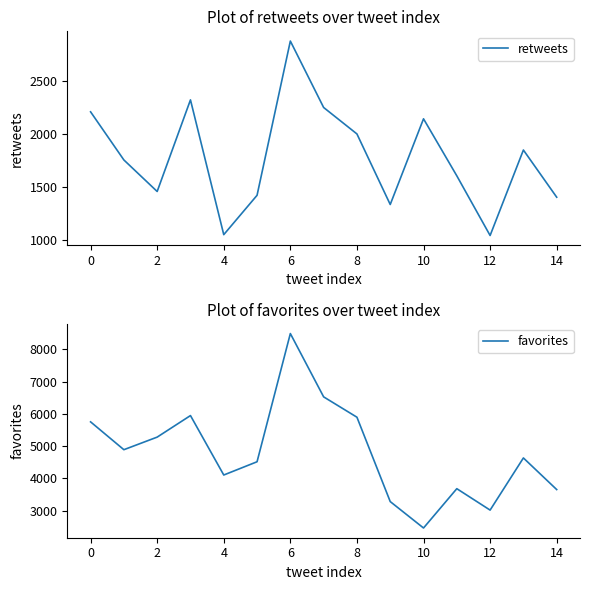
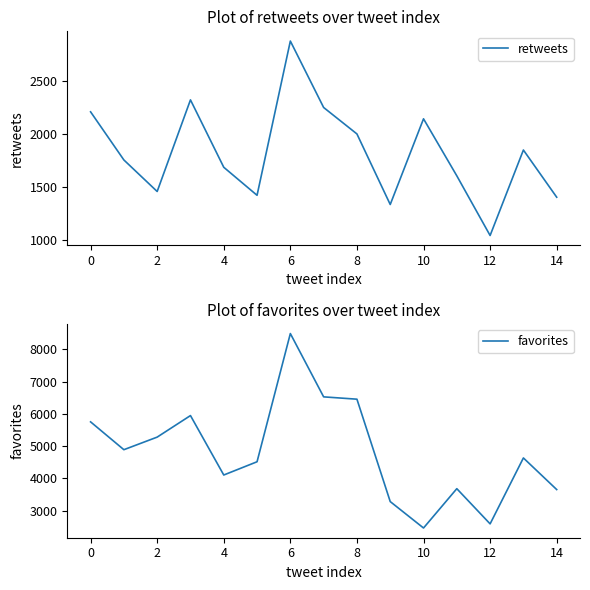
Plot of retweets over tweet index, 4: 1050 -> 1690
Plot of favorites over tweet index, 8: 5900 -> 6500
Plot of favorites over tweet index, 12: 3000 -> 2600
